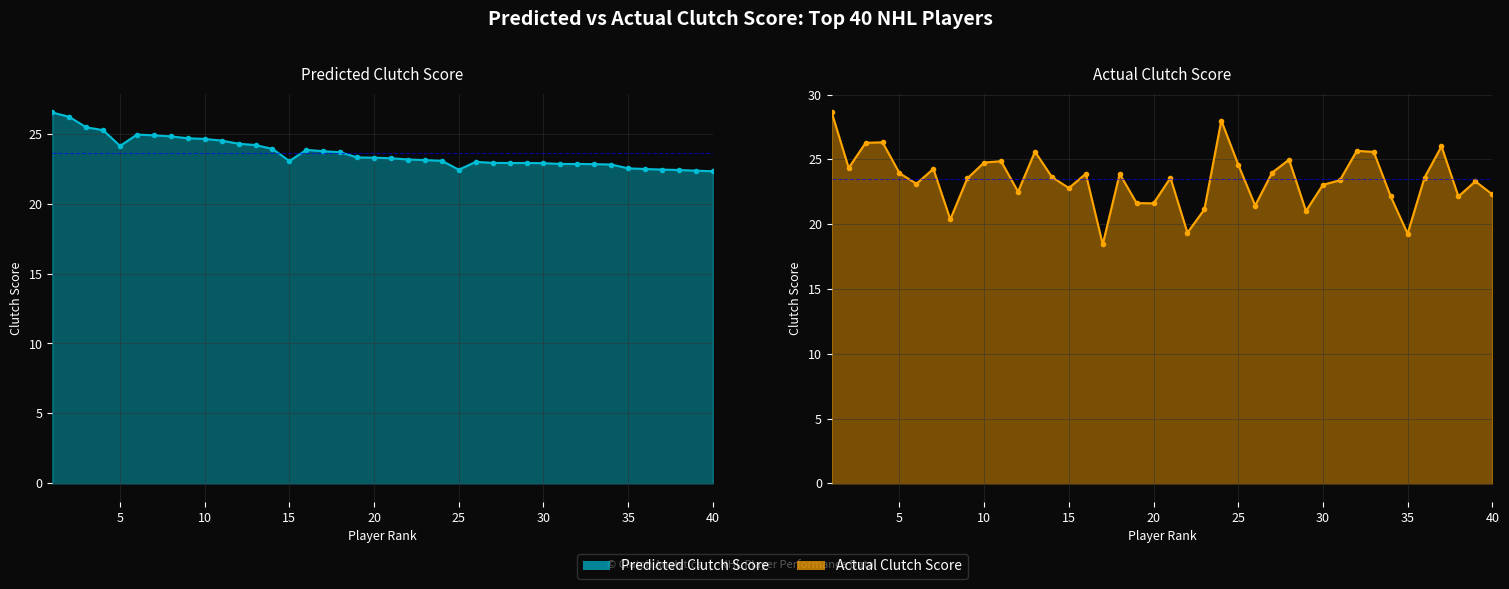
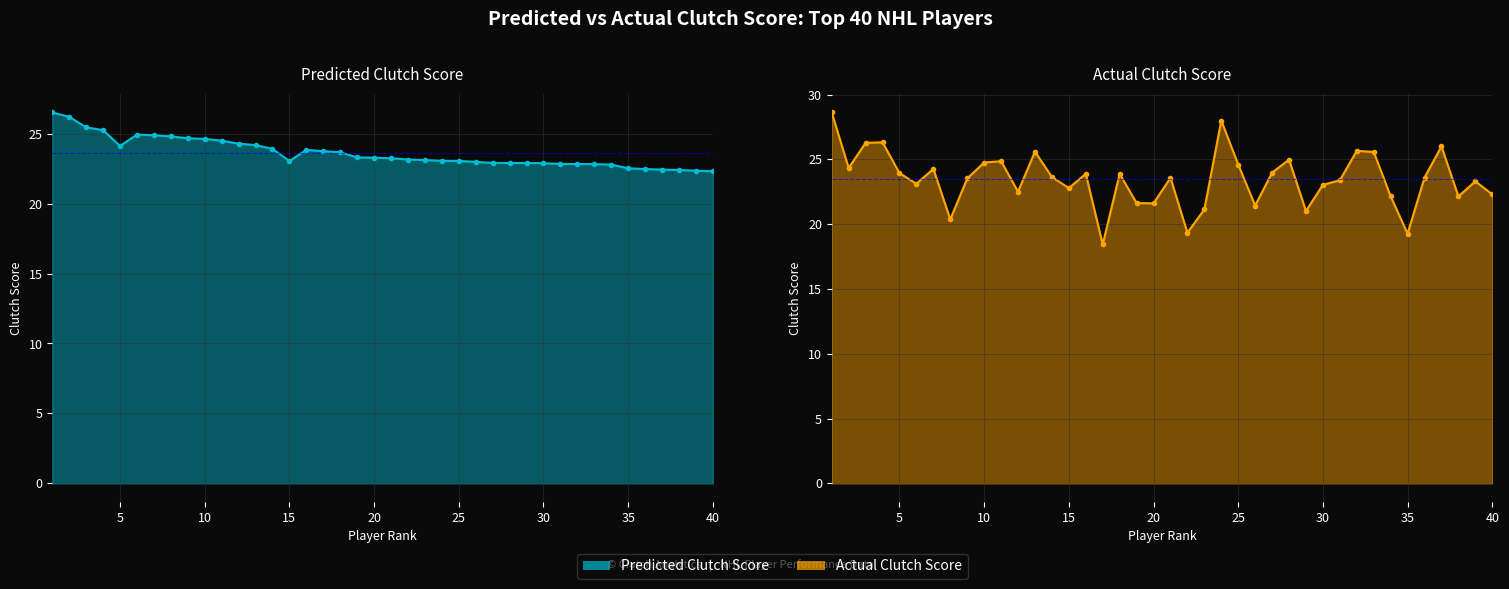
Predicted Clutch Score, 25: 22.4 -> 23.1
